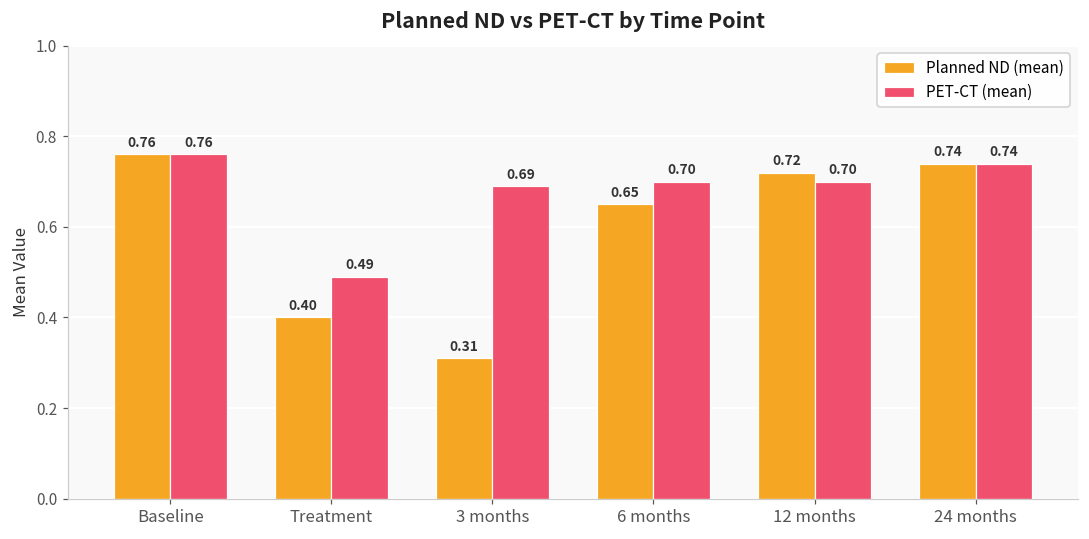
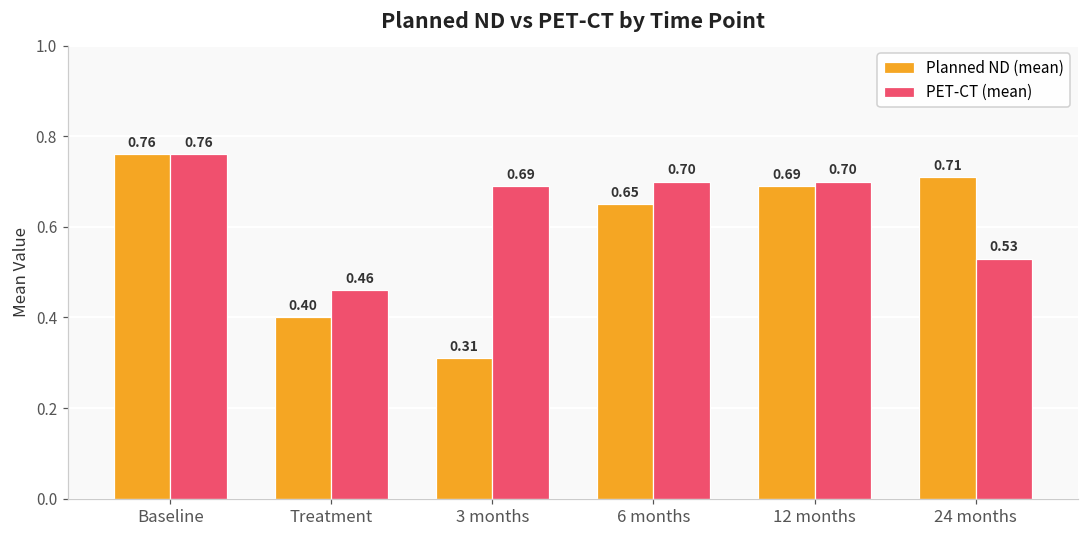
PET-CT (mean), Treatment: 0.49 -> 0.46
Planned ND (mean), 12 months: 0.72 -> 0.69
Planned ND (mean), 24 months: 0.74 -> 0.71
PET-CT (mean), 24 months: 0.74 -> 0.53
